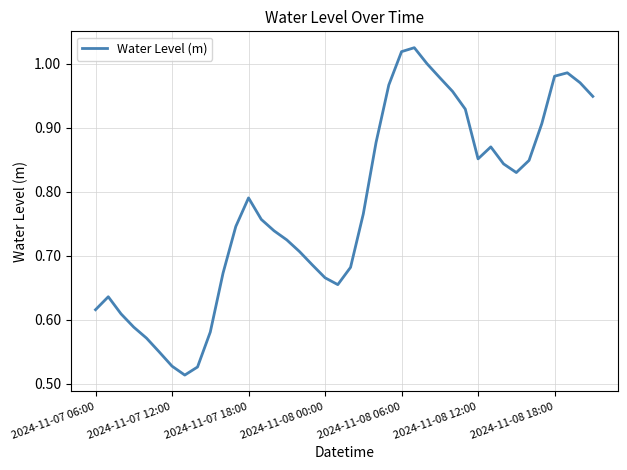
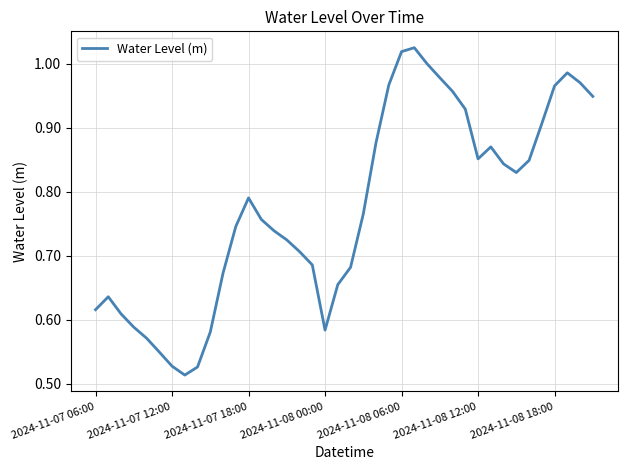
2024-11-08 00:00: 0.67 -> 0.58
2024-11-08 18:00: 0.98 -> 0.97
